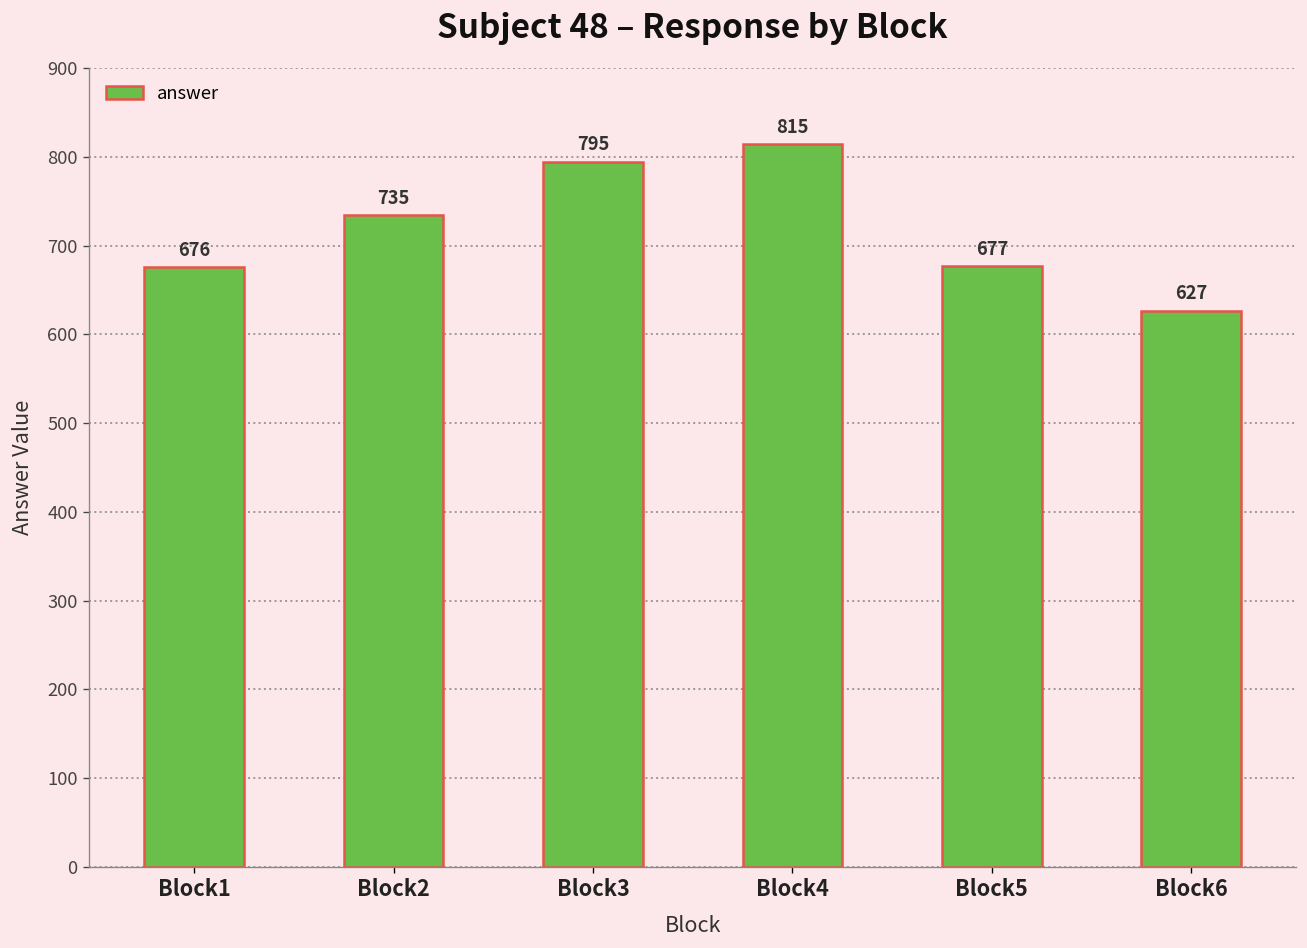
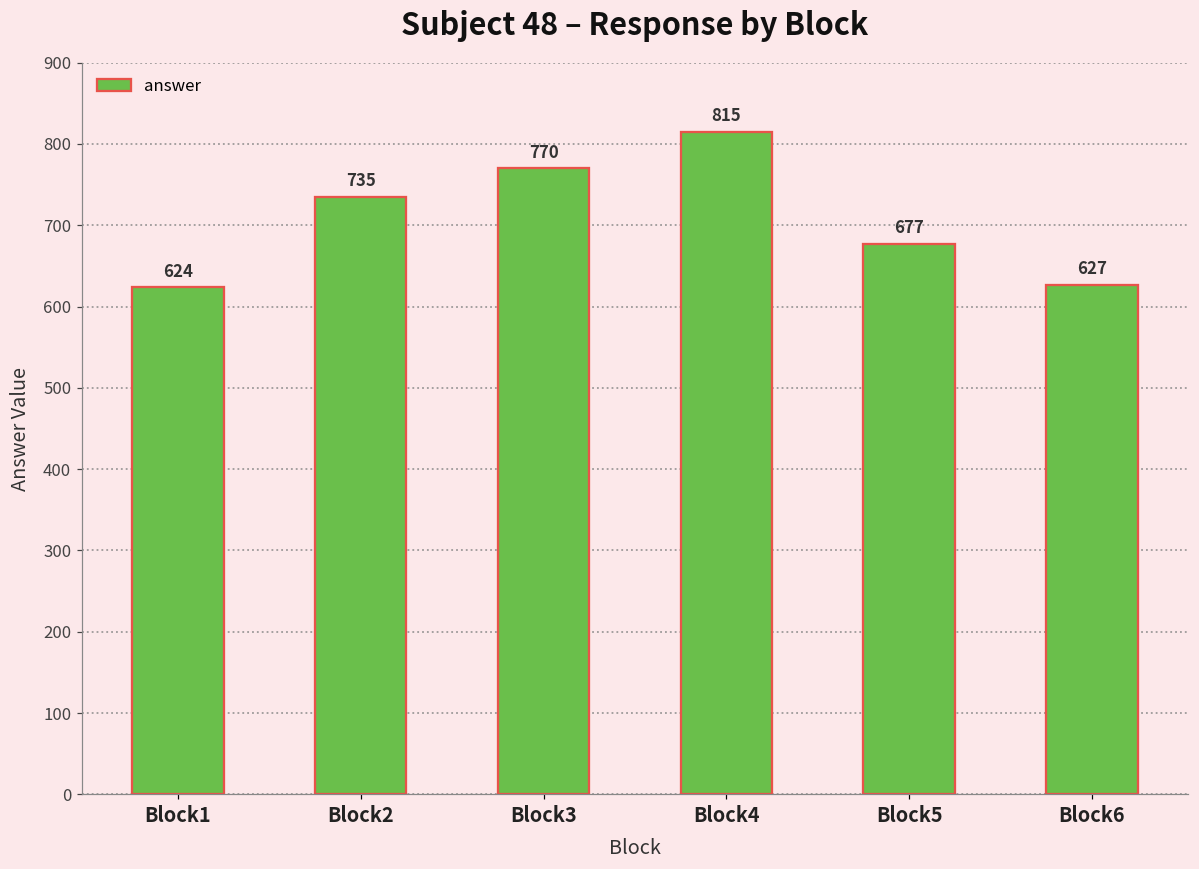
Block1: 676 -> 624
Block3: 795 -> 770
